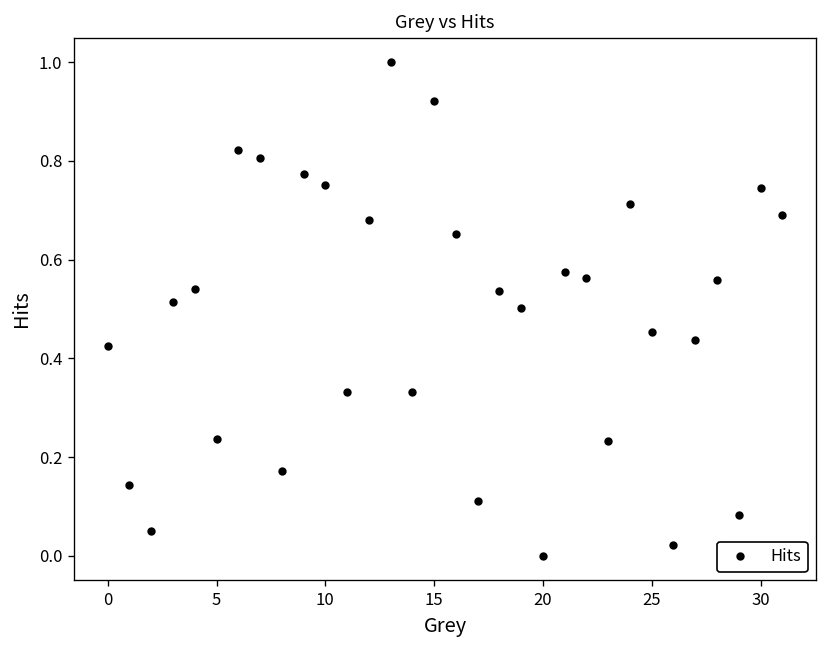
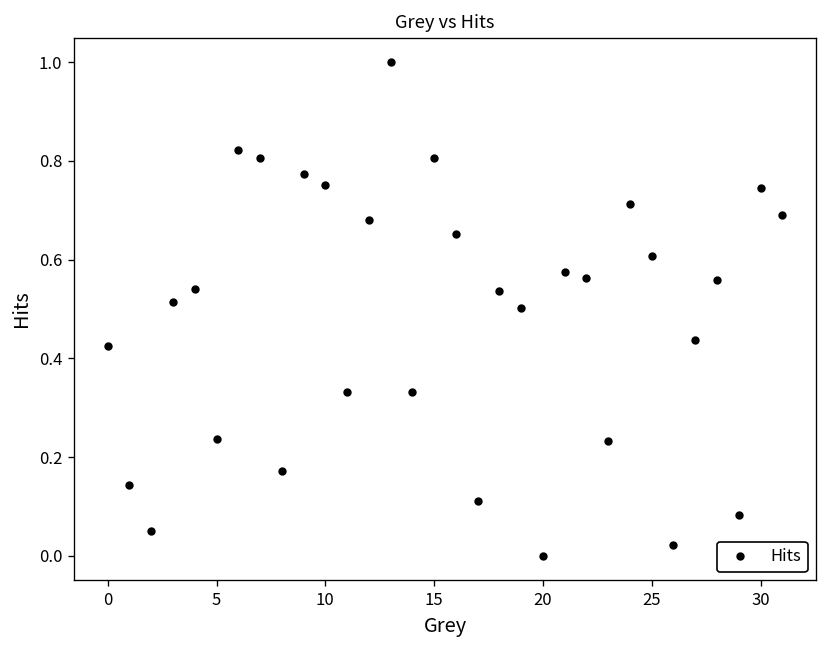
15: 0.92 -> 0.81
25: 0.45 -> 0.61
